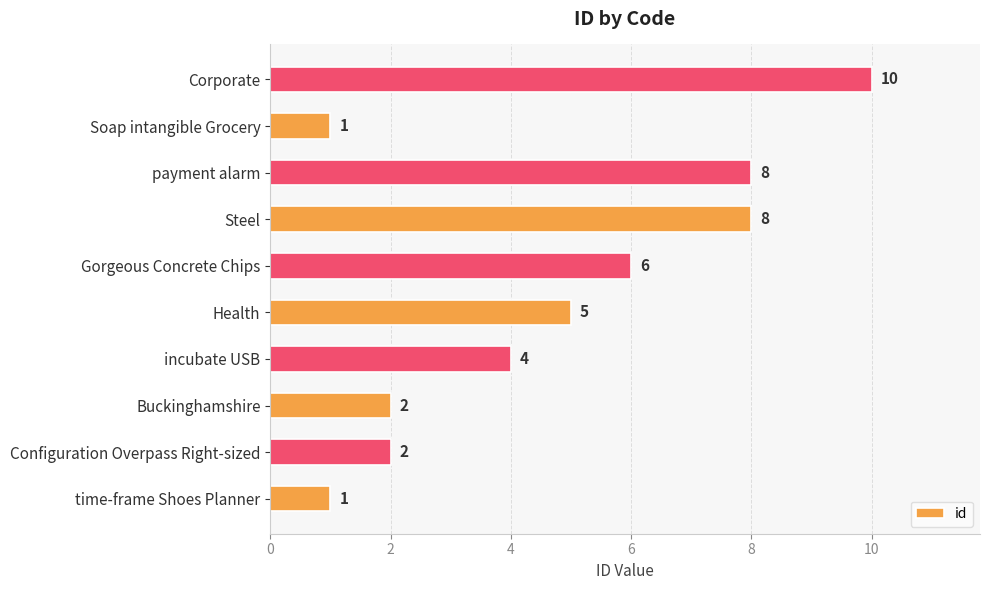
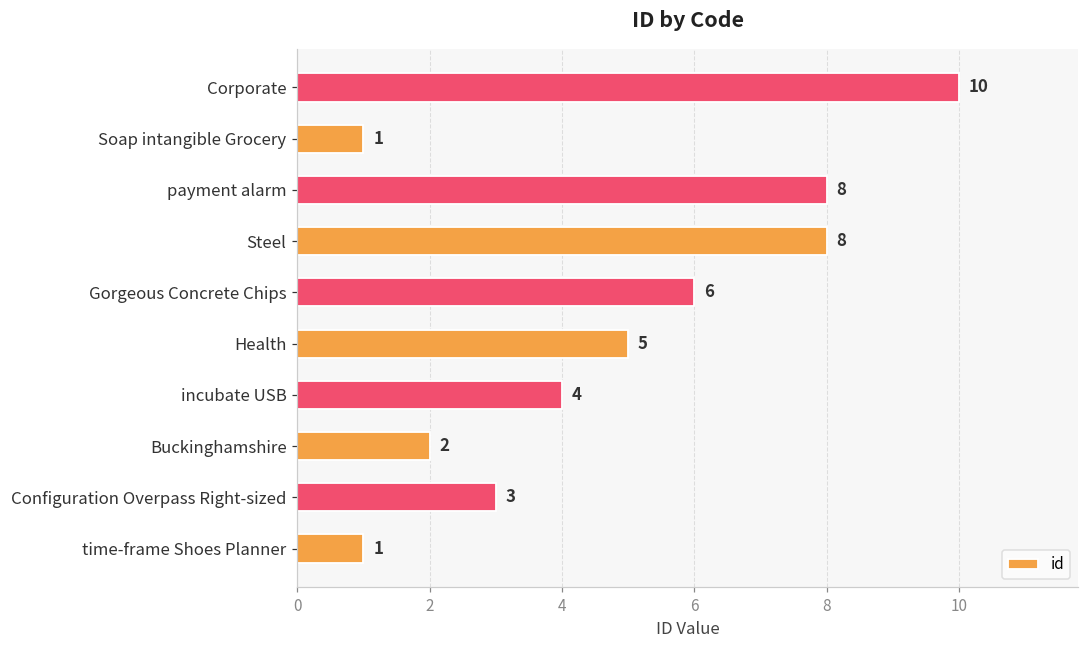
Configuration Overpass Right-sized: 2 -> 3
